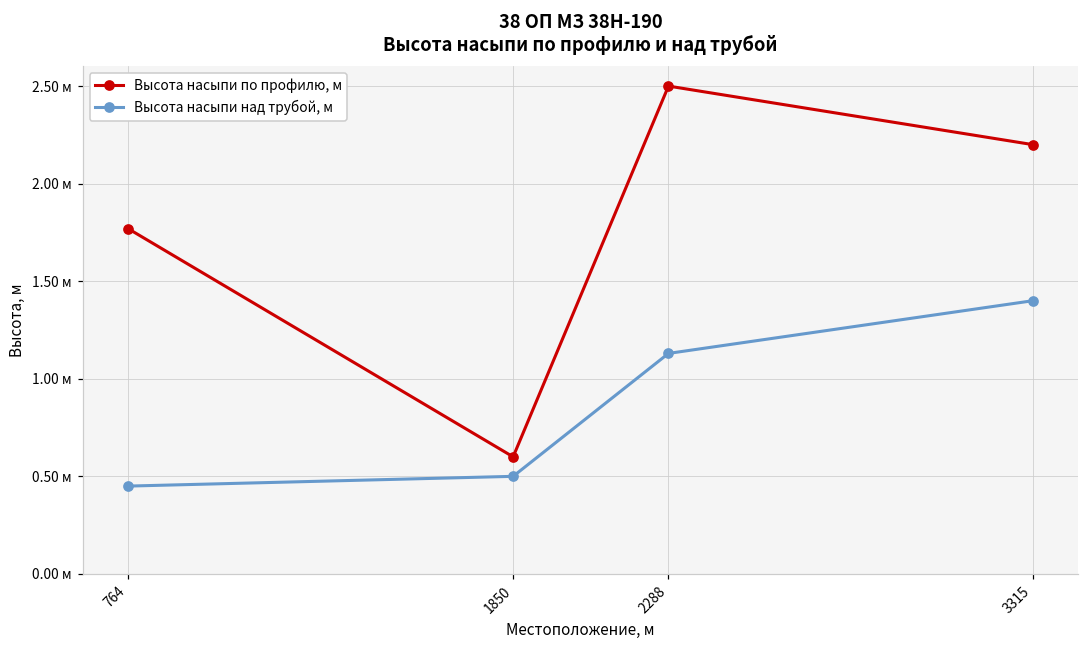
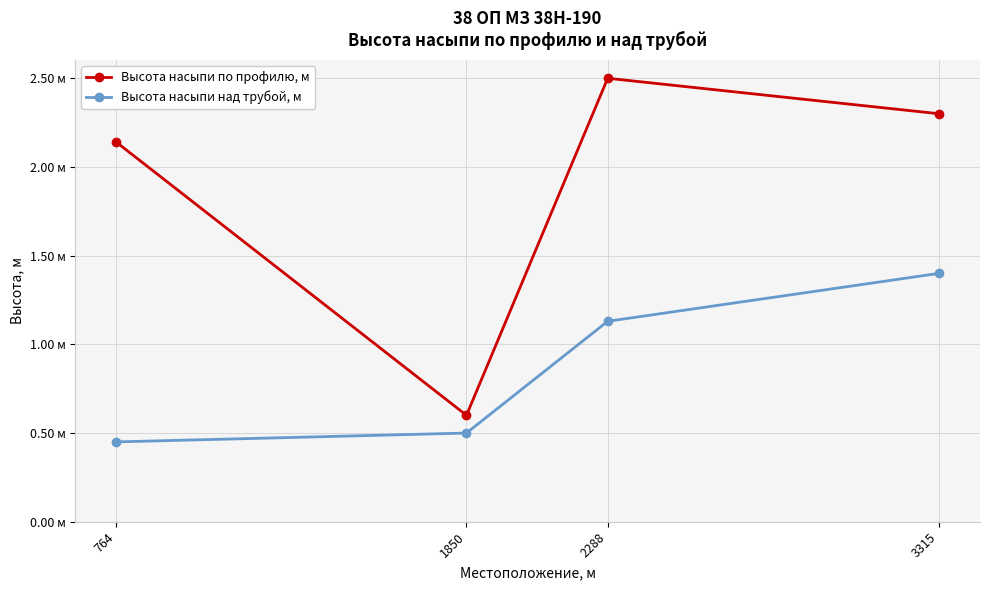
Высота насыпи по профилю, м, 764: 1.77 м -> 2.14 м
Высота насыпи по профилю, м, 3315: 2.2 м -> 2.3 м
